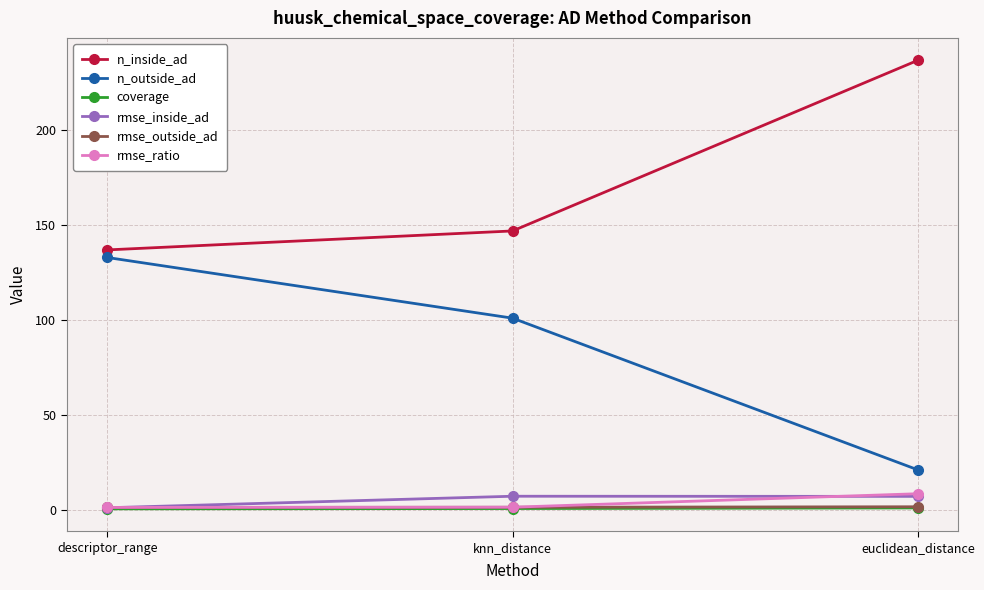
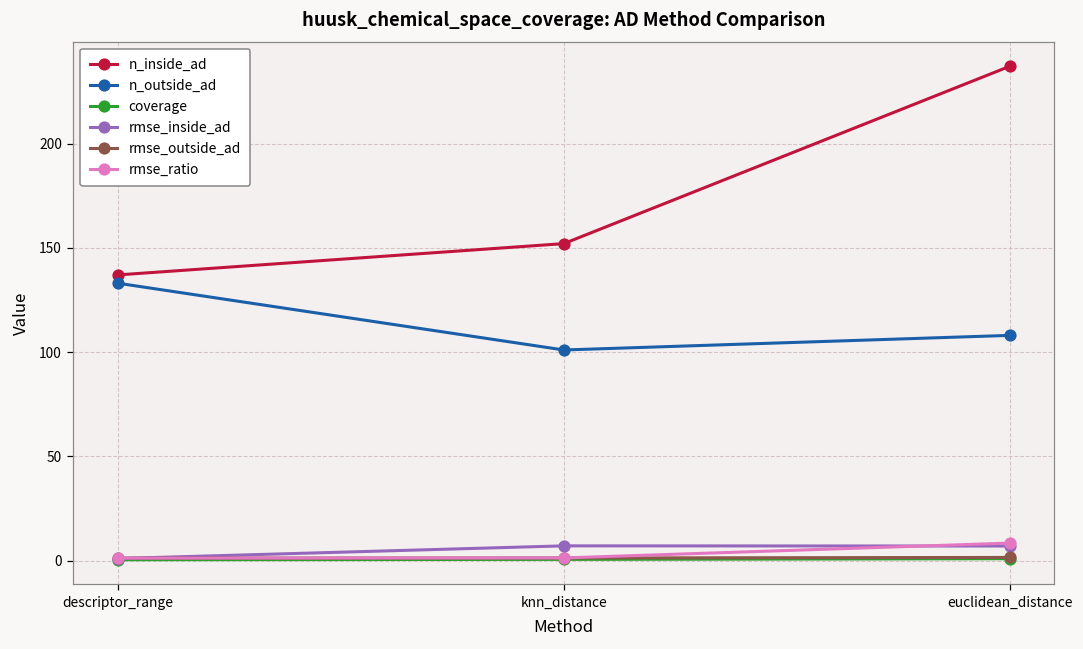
n_inside_ad, knn_distance: 147 -> 152
n_outside_ad, euclidean_distance: 21 -> 108
